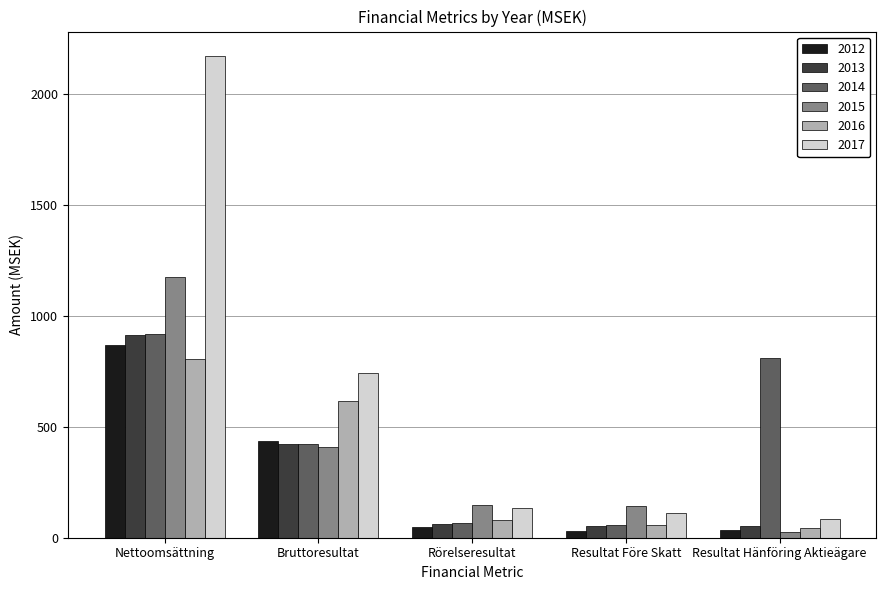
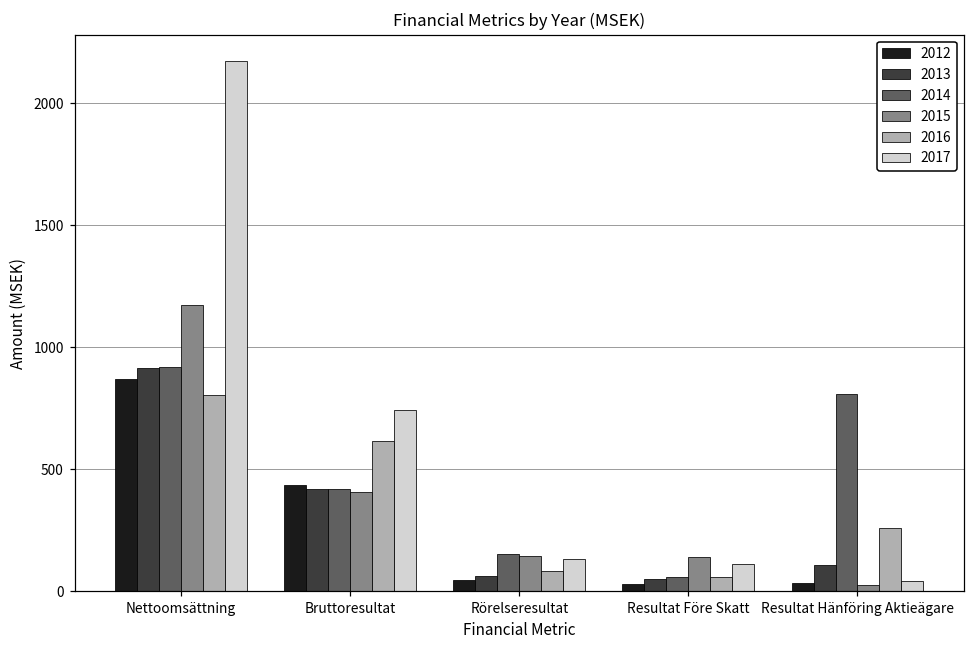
2014, Rörelseresultat: 70 -> 150
2013, Resultat Hänföring Aktieägare: 50 -> 110
2016, Resultat Hänföring Aktieägare: 50 -> 260
2017, Resultat Hänföring Aktieägare: 80 -> 40
